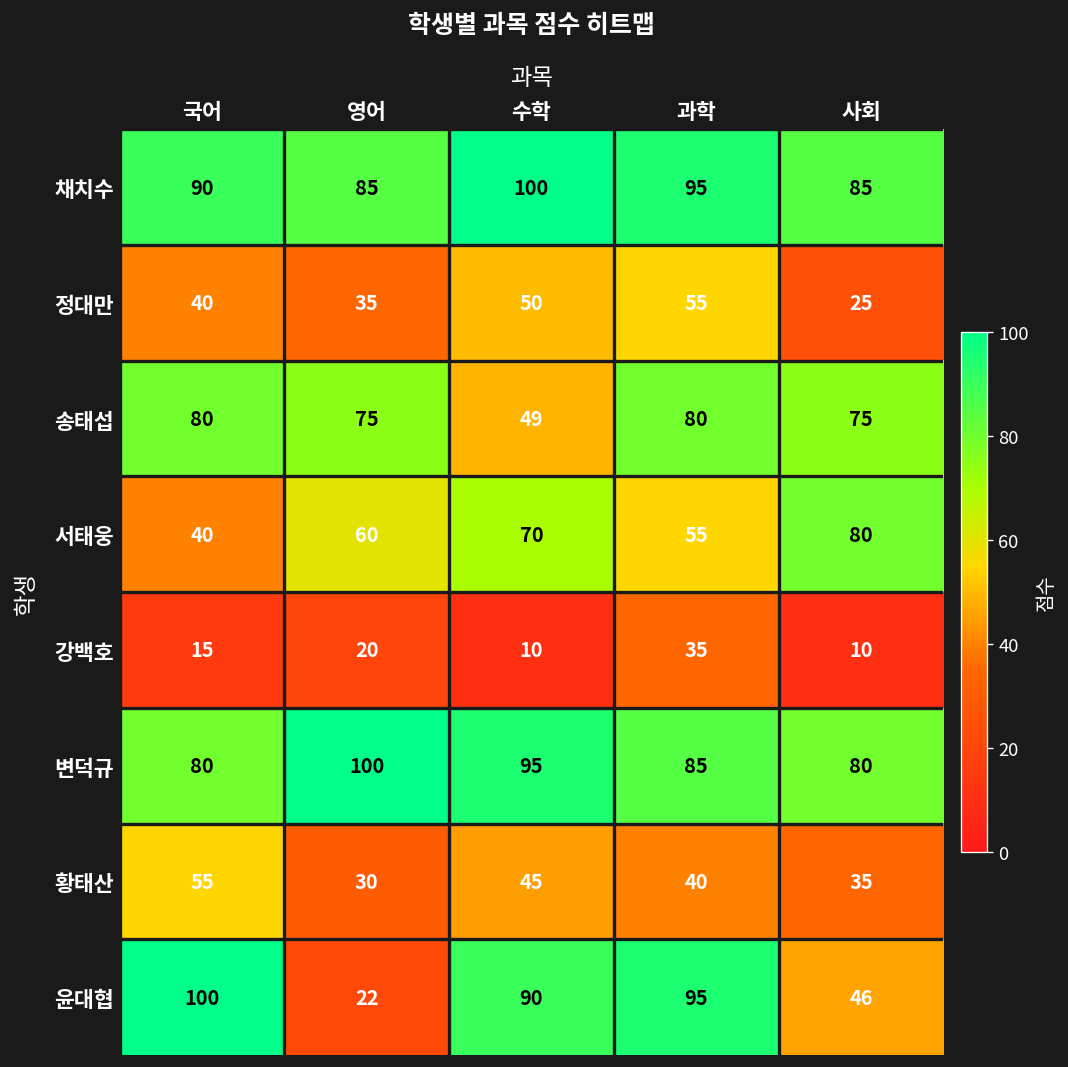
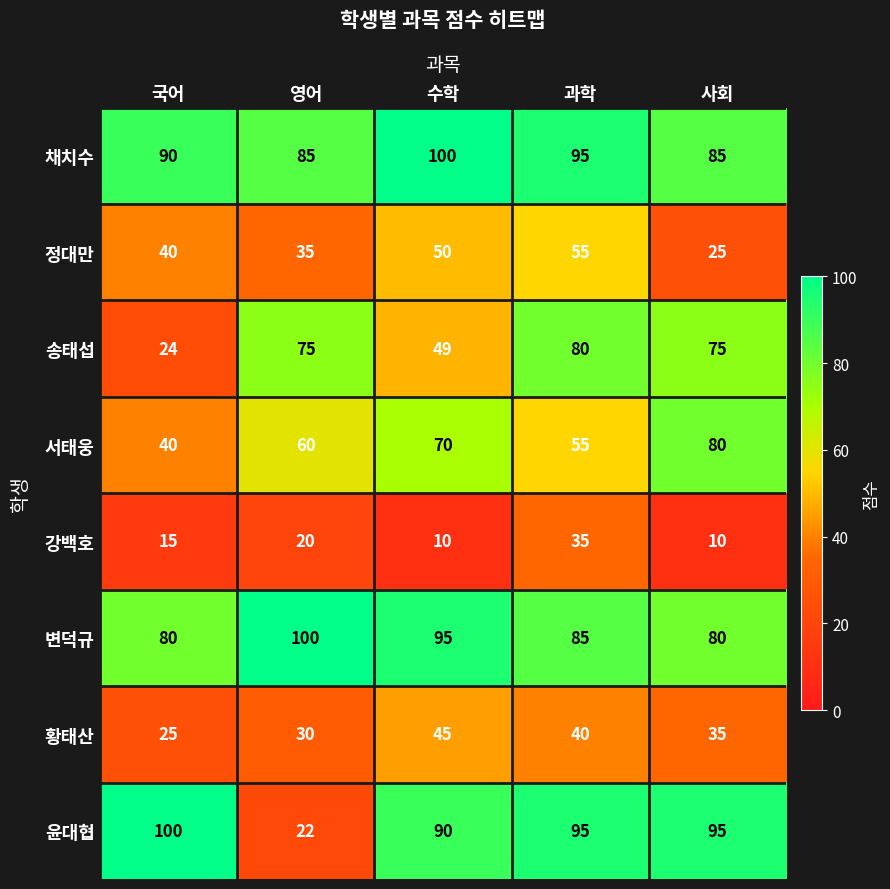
송태섭, 국어: 80 -> 24
황태산, 국어: 55 -> 25
윤대협, 사회: 46 -> 95
